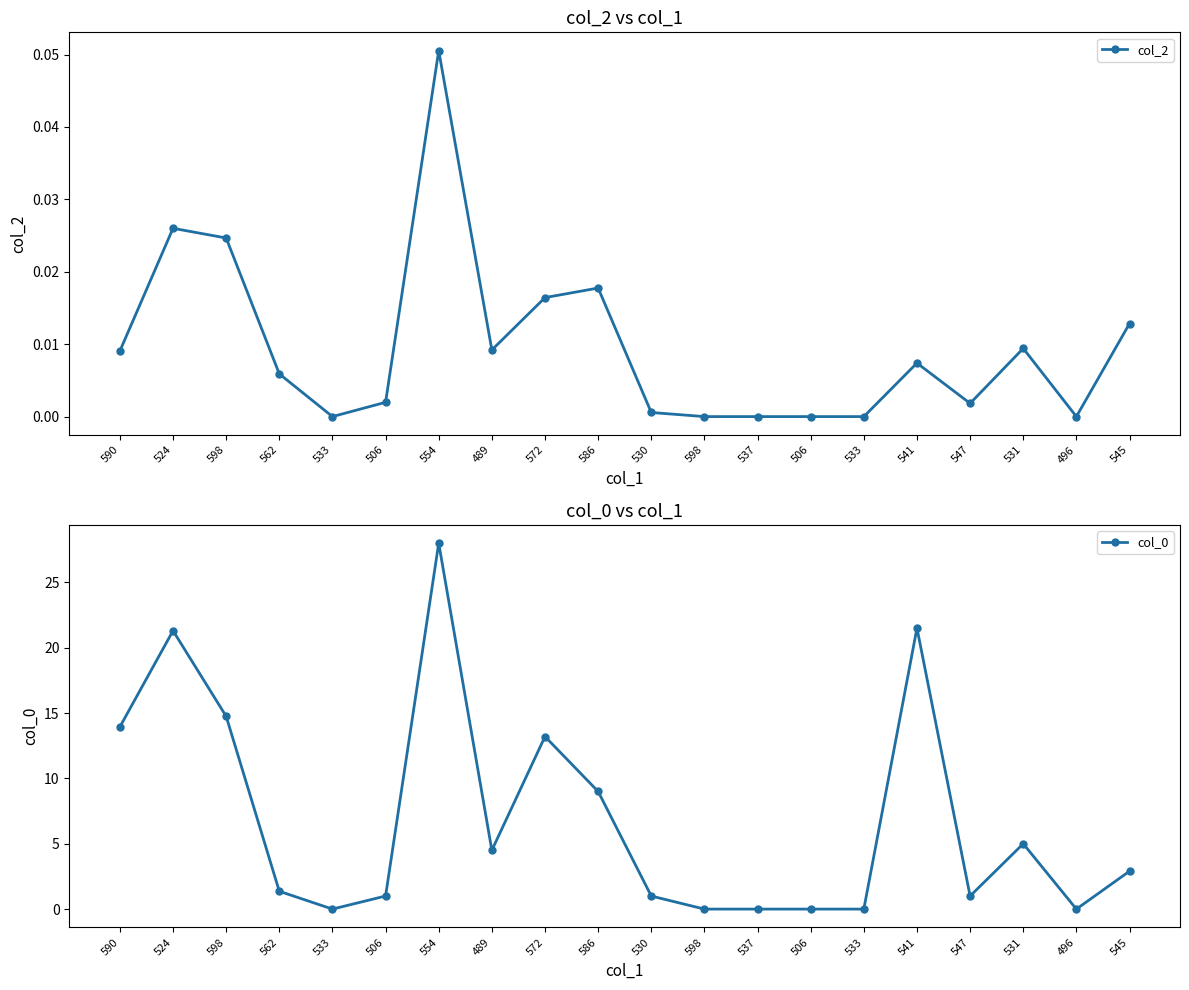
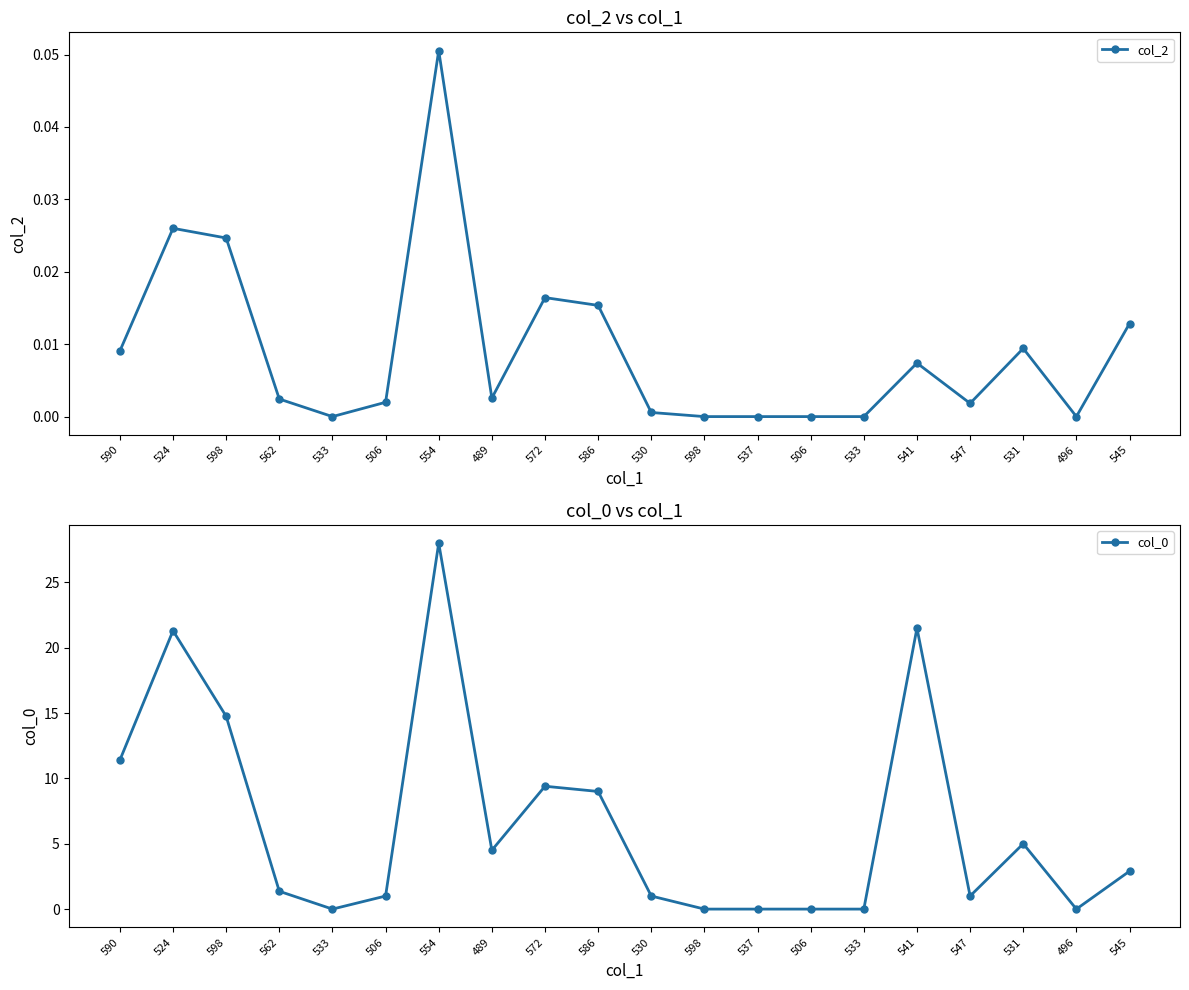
col_2 vs col_1, 562: 0.006 -> 0.002
col_2 vs col_1, 489: 0.009 -> 0.003
col_2 vs col_1, 586: 0.018 -> 0.015
col_0 vs col_1, 590: 13.9 -> 11.4
col_0 vs col_1, 572: 13.2 -> 9.4
